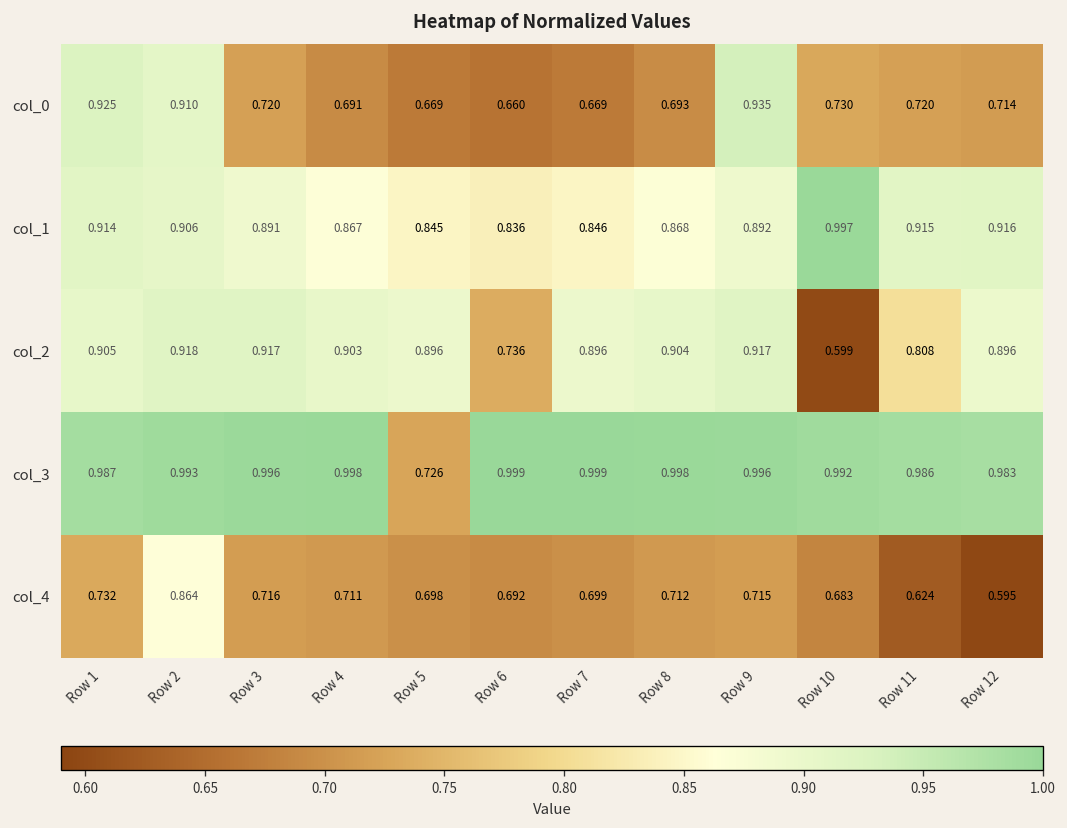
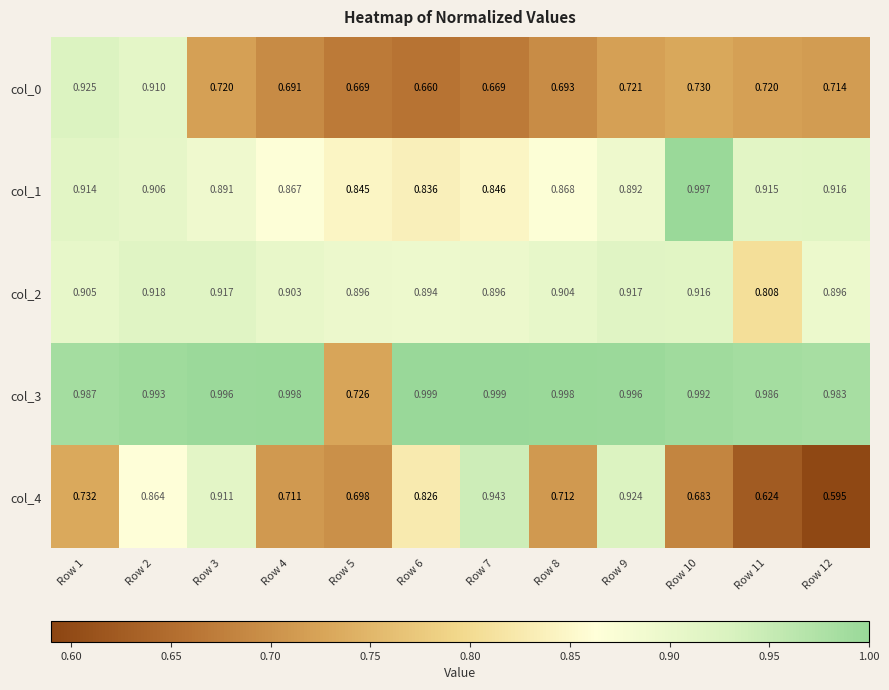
col_0, Row 9: 0.935 -> 0.721
col_2, Row 6: 0.736 -> 0.894
col_2, Row 10: 0.599 -> 0.916
col_4, Row 3: 0.716 -> 0.911
col_4, Row 6: 0.692 -> 0.826
col_4, Row 7: 0.699 -> 0.943
col_4, Row 9: 0.715 -> 0.924
